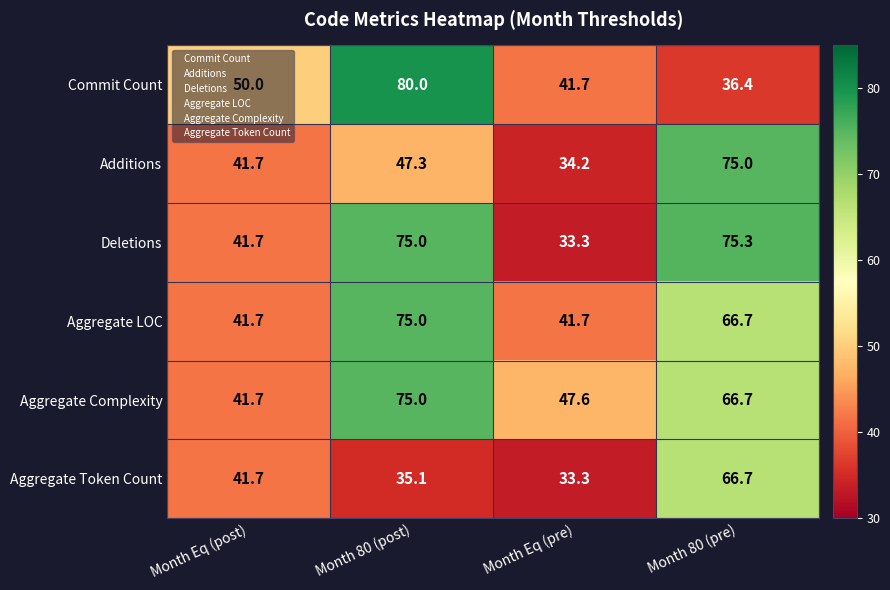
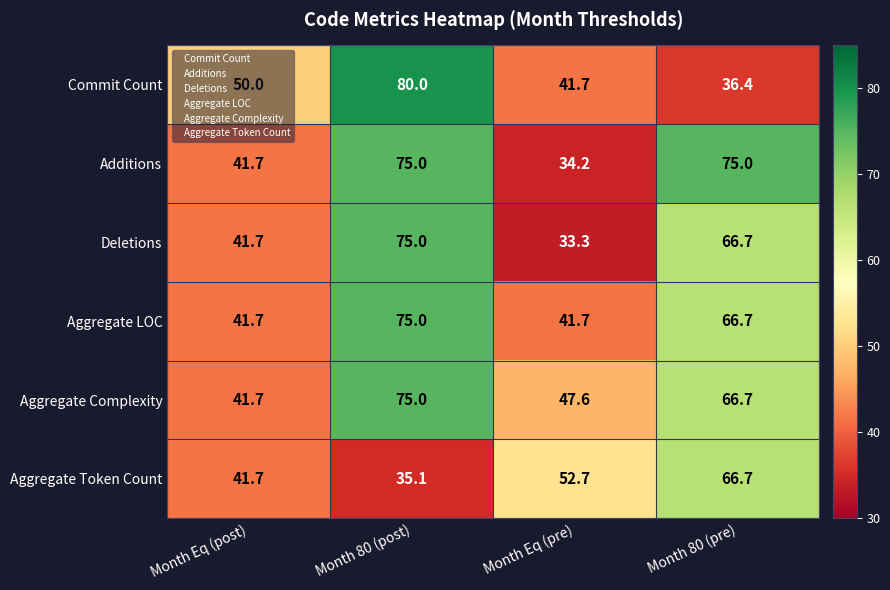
Additions, Month 80 (post): 47.3 -> 75.0
Deletions, Month 80 (pre): 75.3 -> 66.7
Aggregate Token Count, Month Eq (pre): 33.3 -> 52.7
